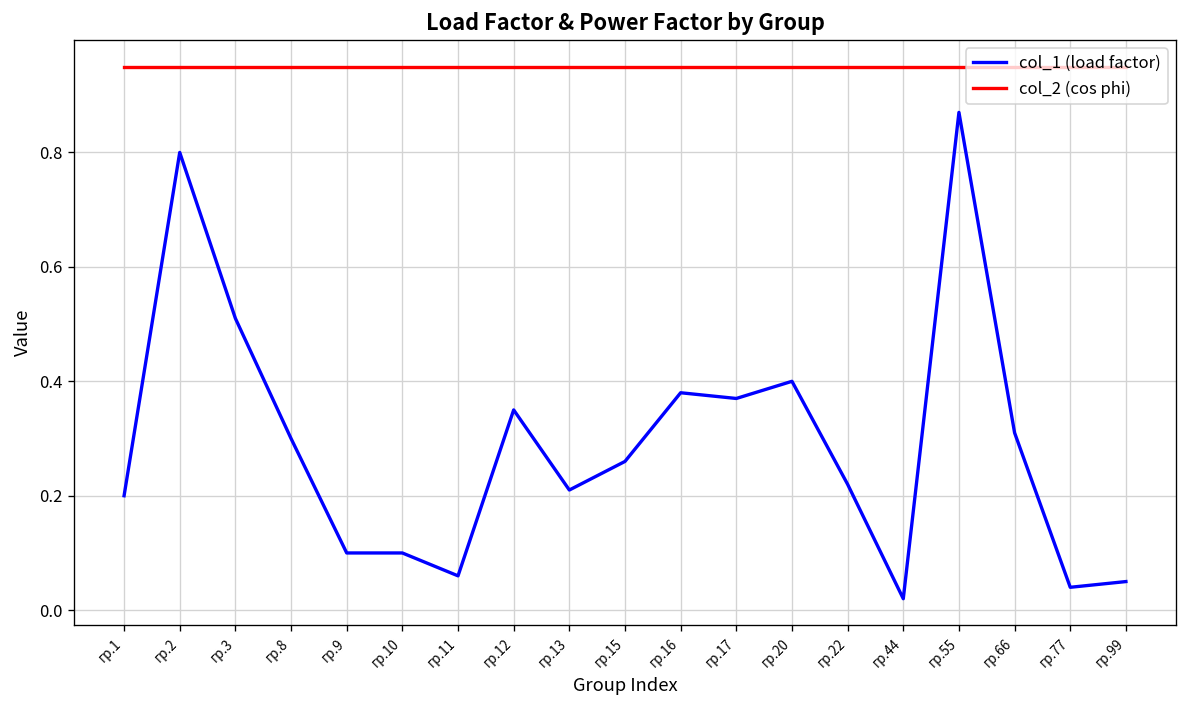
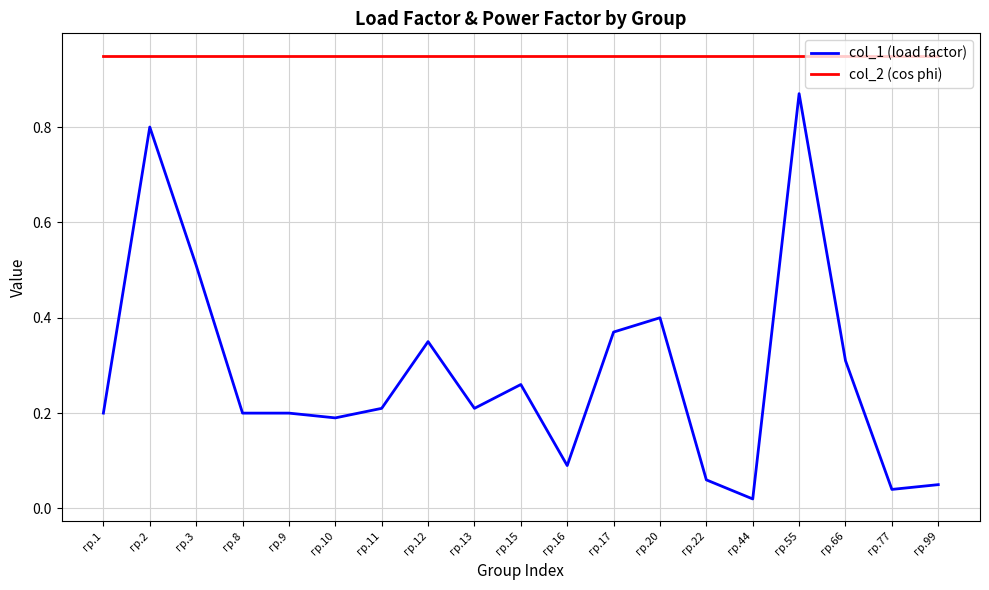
col_1 (load factor), гр.8: 0.3 -> 0.2
col_1 (load factor), гр.9: 0.1 -> 0.2
col_1 (load factor), гр.10: 0.10 -> 0.19
col_1 (load factor), гр.11: 0.06 -> 0.21
col_1 (load factor), гр.16: 0.38 -> 0.09
col_1 (load factor), гр.22: 0.22 -> 0.06
